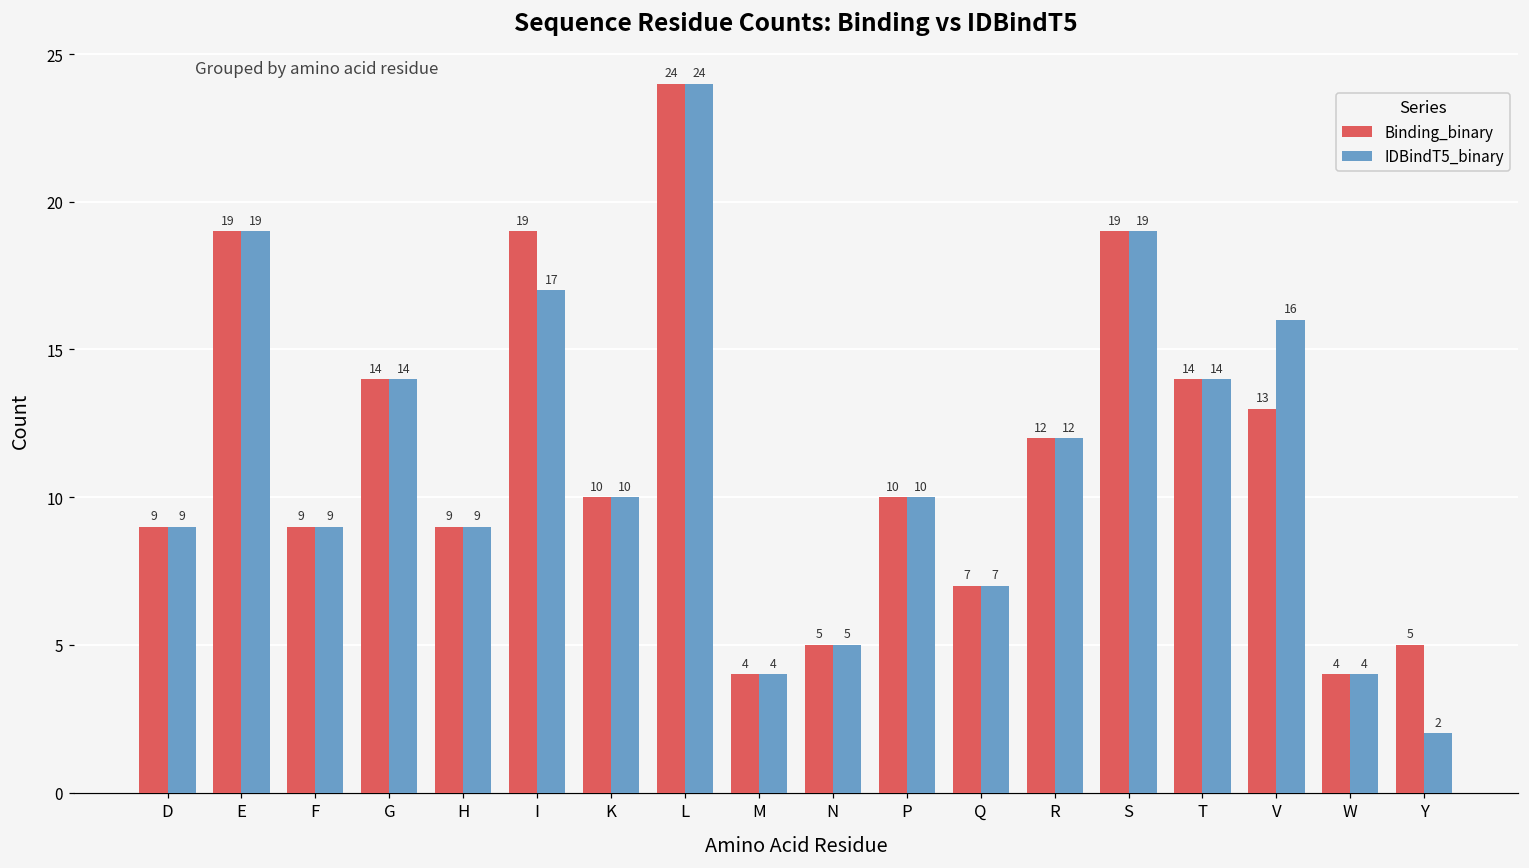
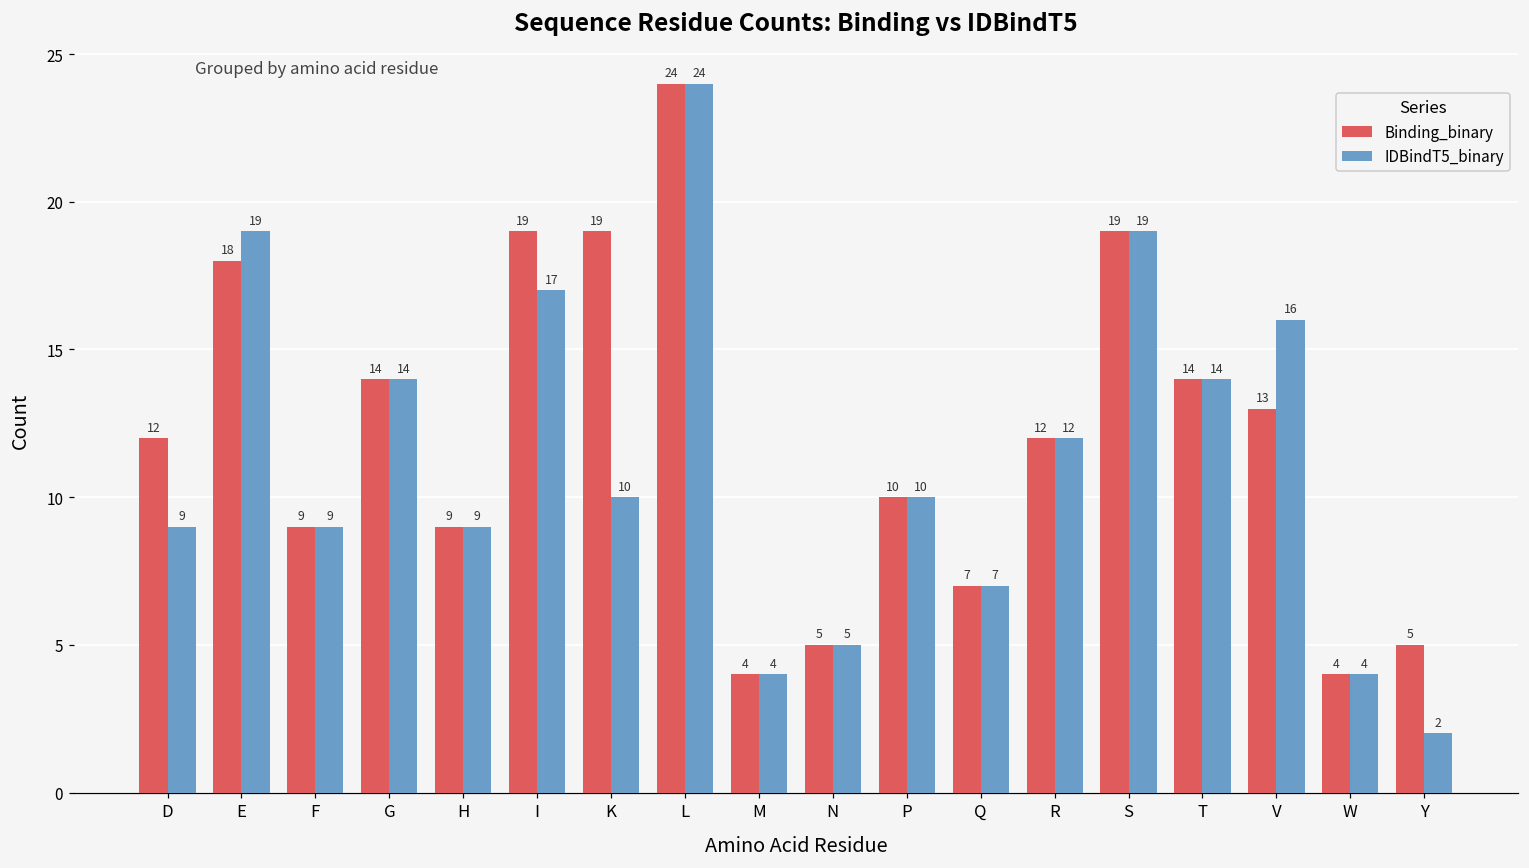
Binding_binary, D: 9 -> 12
Binding_binary, E: 19 -> 18
Binding_binary, K: 10 -> 19
